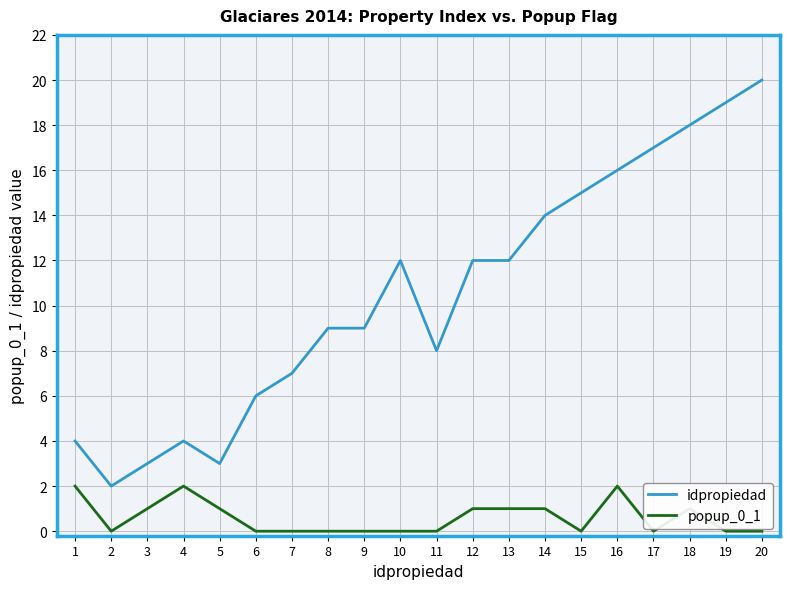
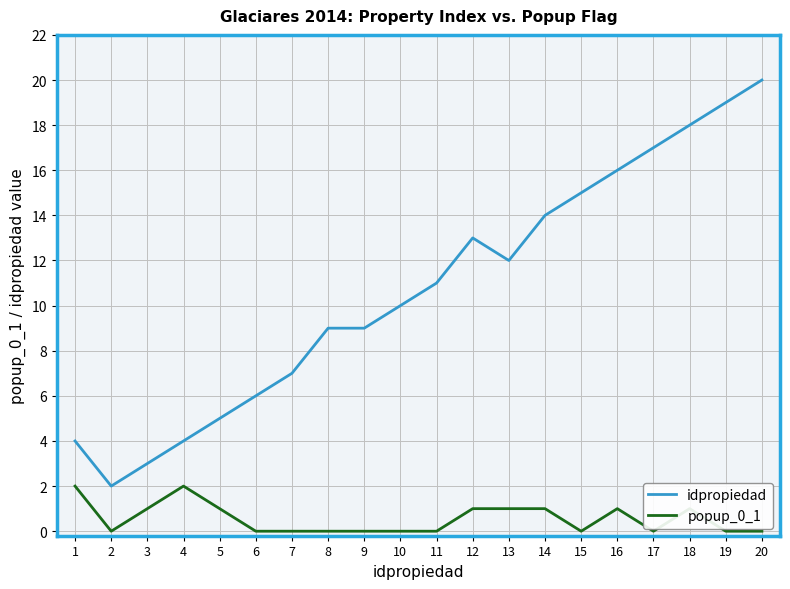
idpropiedad, 5: 3 -> 5
idpropiedad, 10: 12 -> 10
idpropiedad, 11: 8 -> 11
idpropiedad, 12: 12 -> 13
popup_0_1, 16: 2 -> 1
